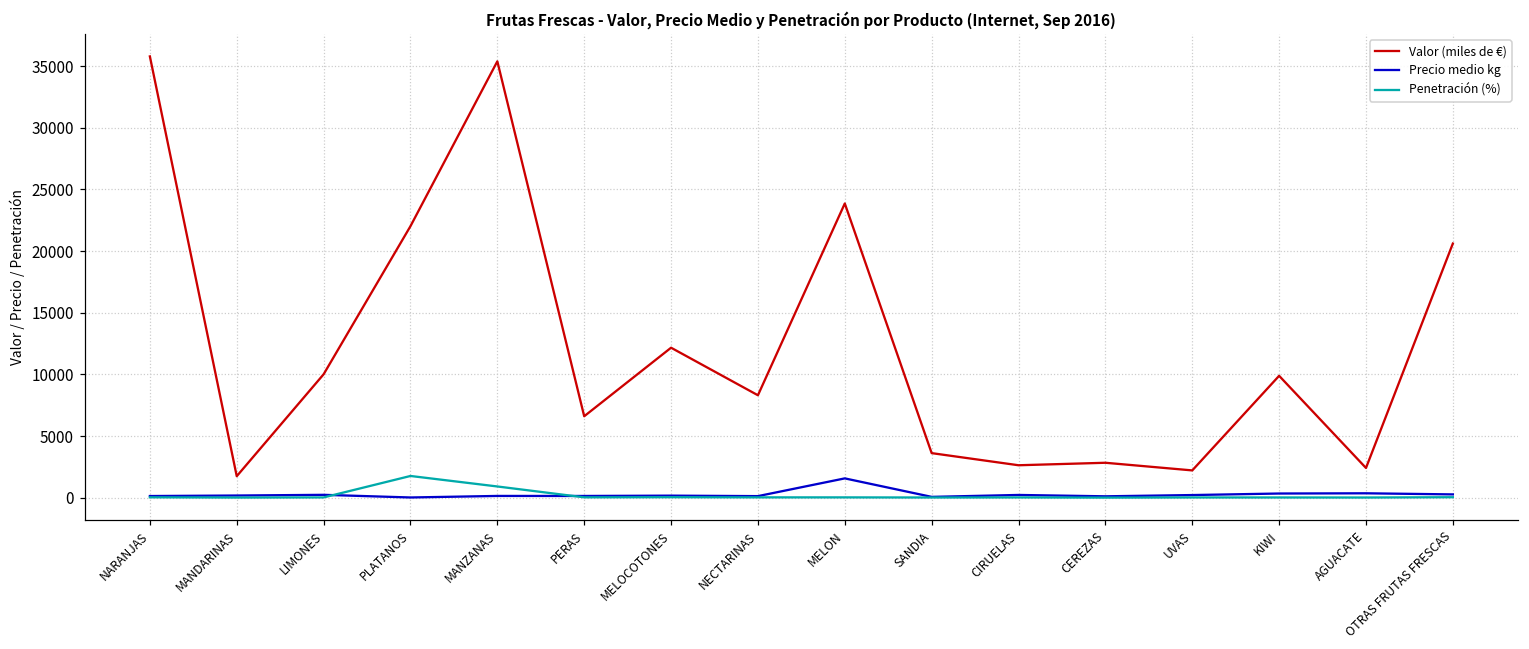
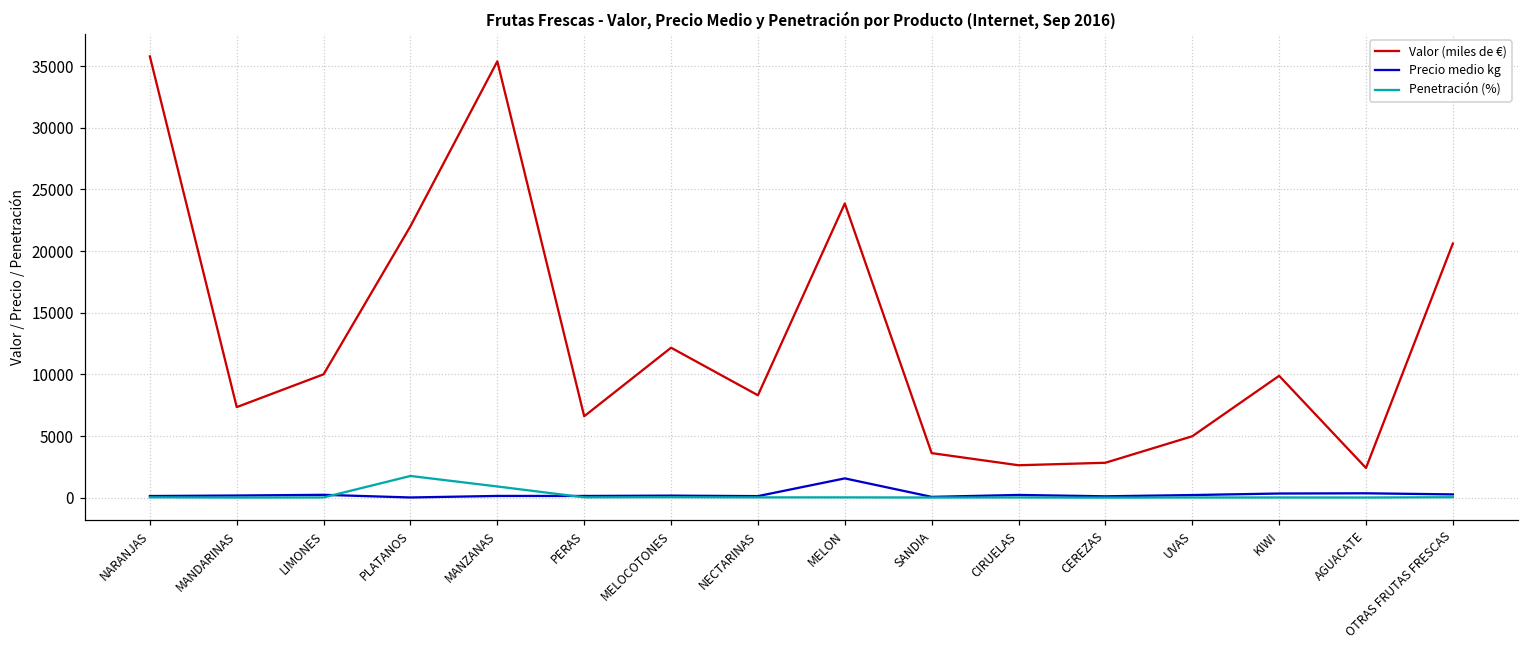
Valor (miles de €), MANDARINAS: 1700 -> 7300
Valor (miles de €), UVAS: 2200 -> 5000
